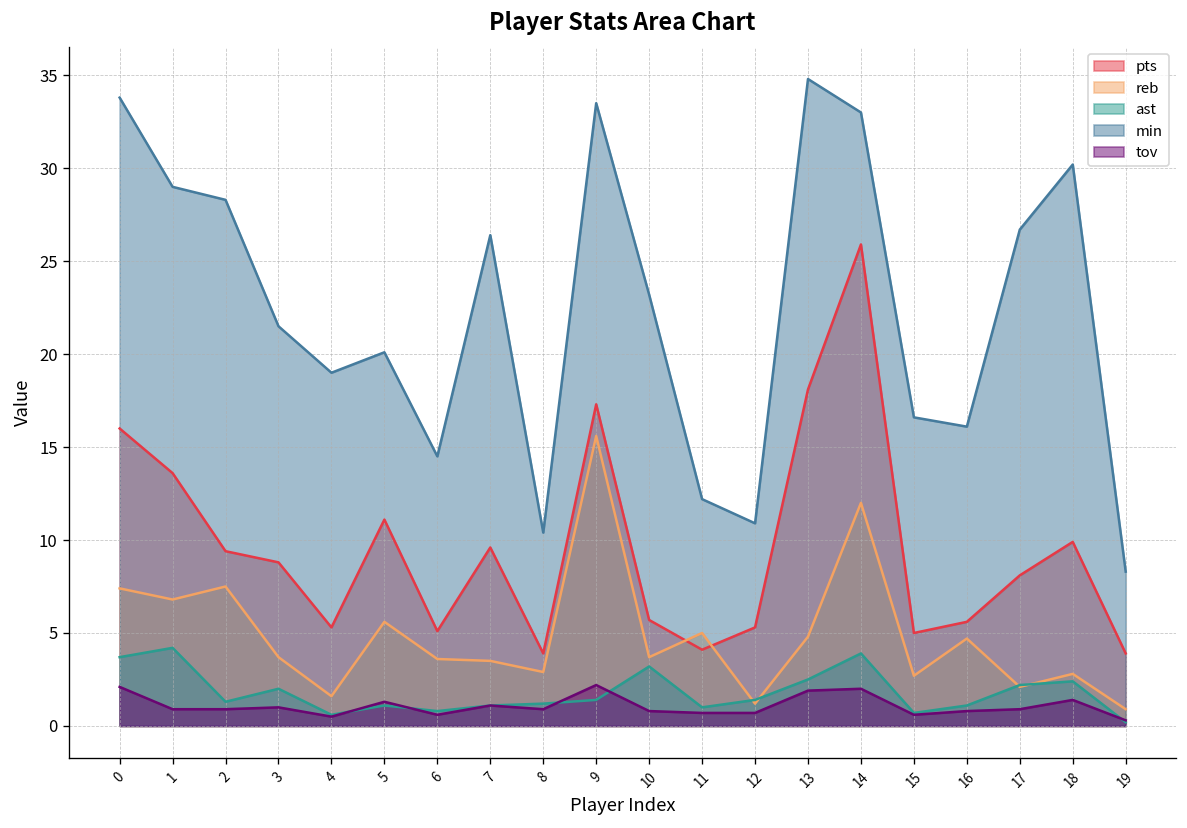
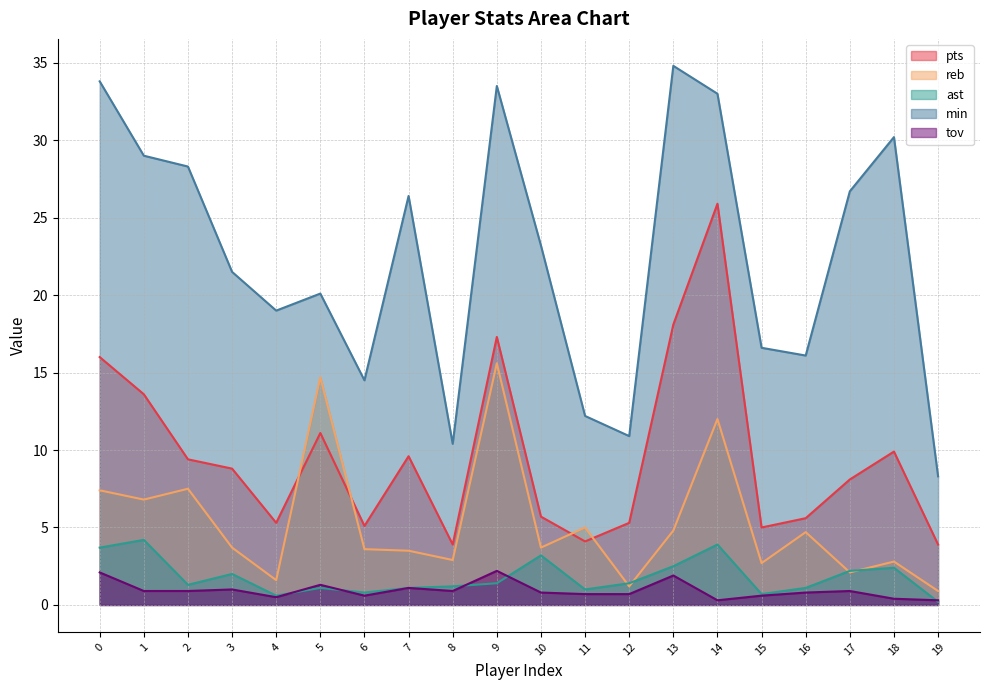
reb, 5: 5.6 -> 14.7
tov, 14: 2.0 -> 0.3
tov, 18: 1.4 -> 0.4
